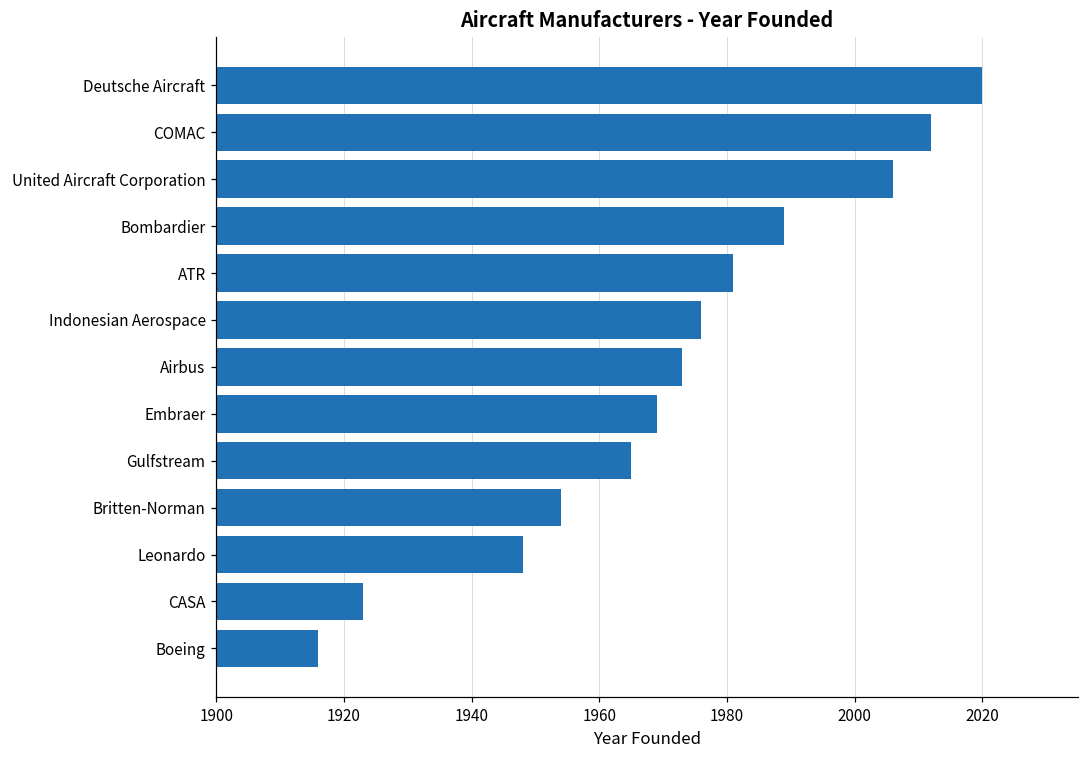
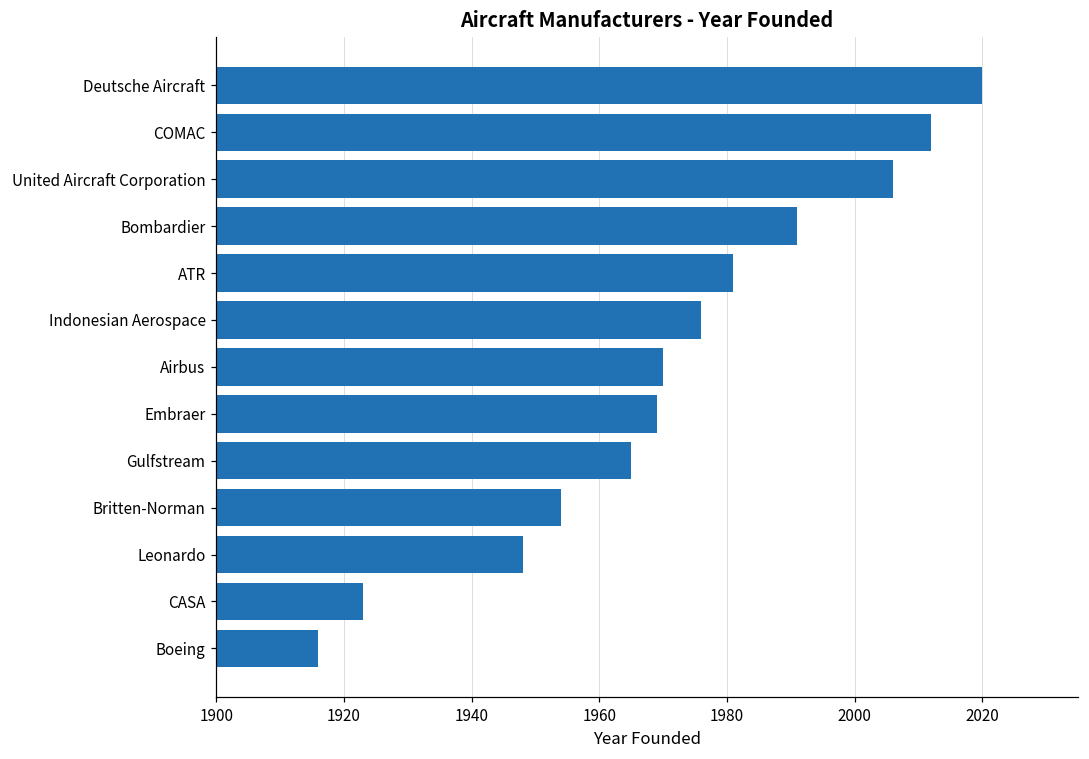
Bombardier: 1989 -> 1991
Airbus: 1973 -> 1970
